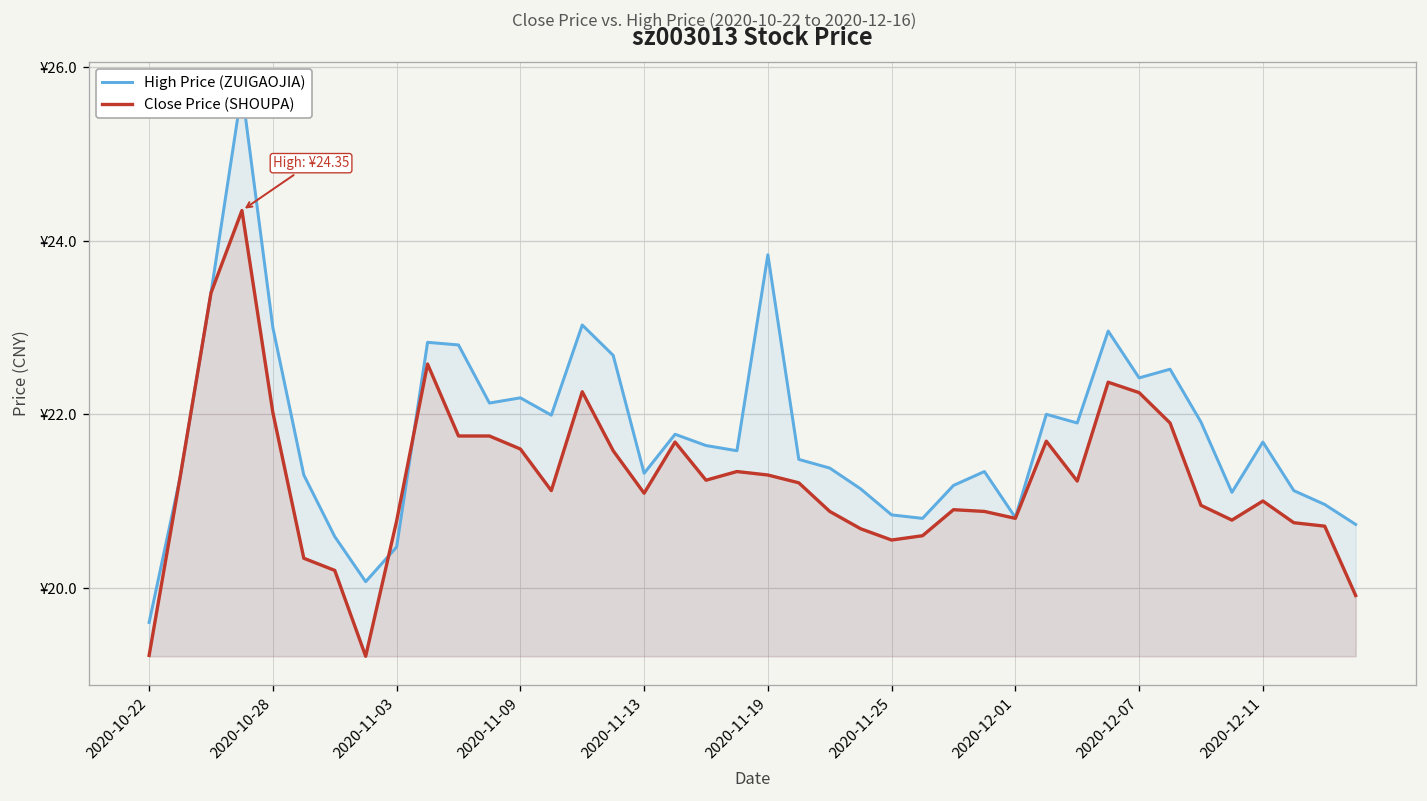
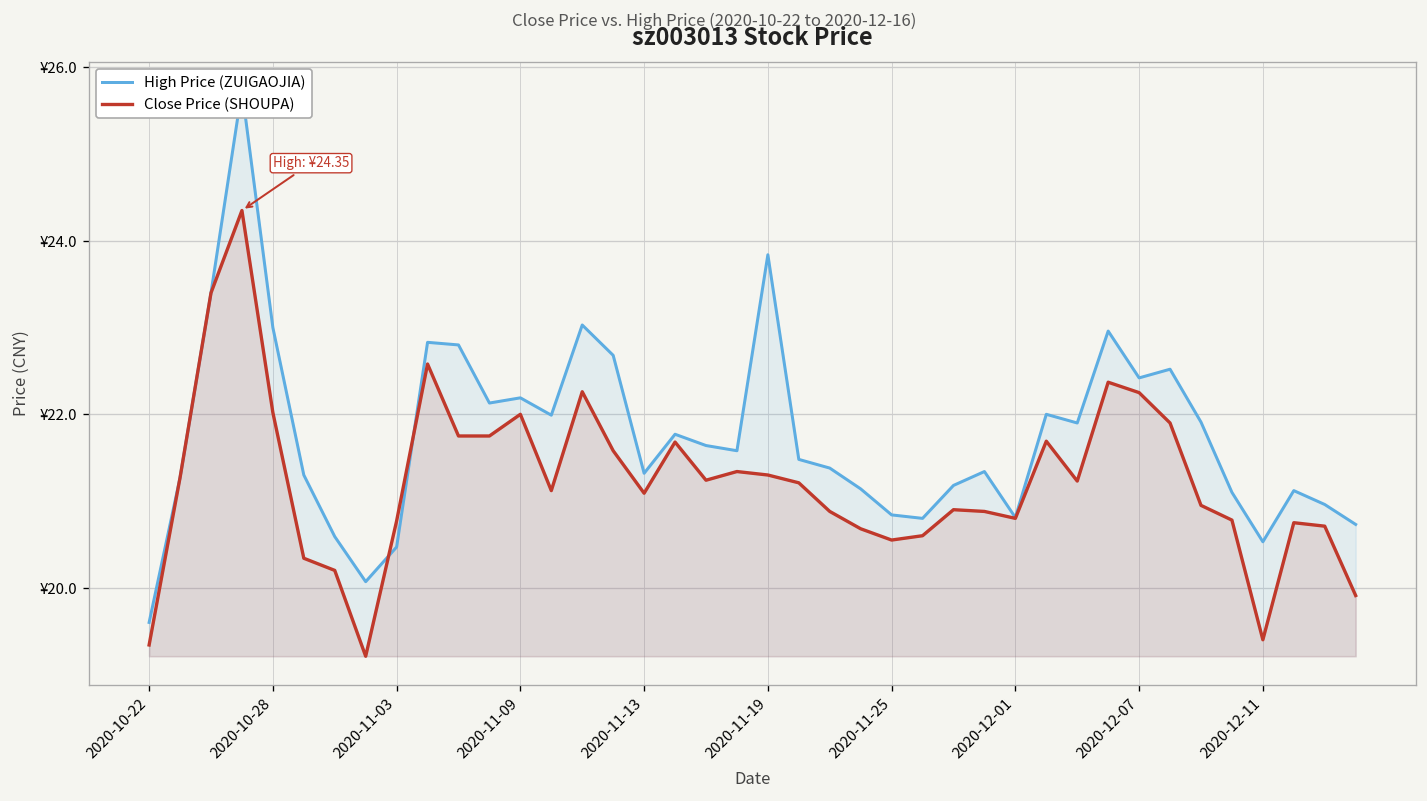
Close Price (SHOUPA), 2020-10-22: ¥19.2 -> ¥19.3
Close Price (SHOUPA), 2020-11-09: ¥21.6 -> ¥22.0
High Price (ZUIGAOJIA), 2020-12-11: ¥21.7 -> ¥20.5
Close Price (SHOUPA), 2020-12-11: ¥21.0 -> ¥19.4
